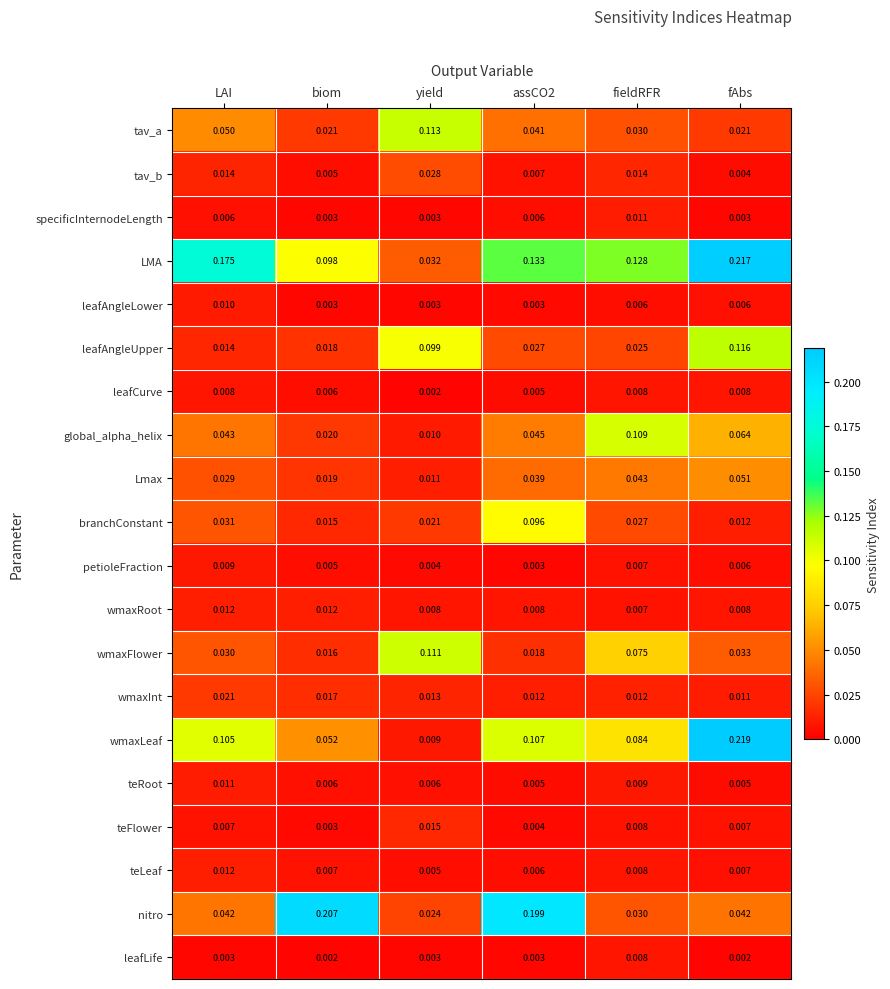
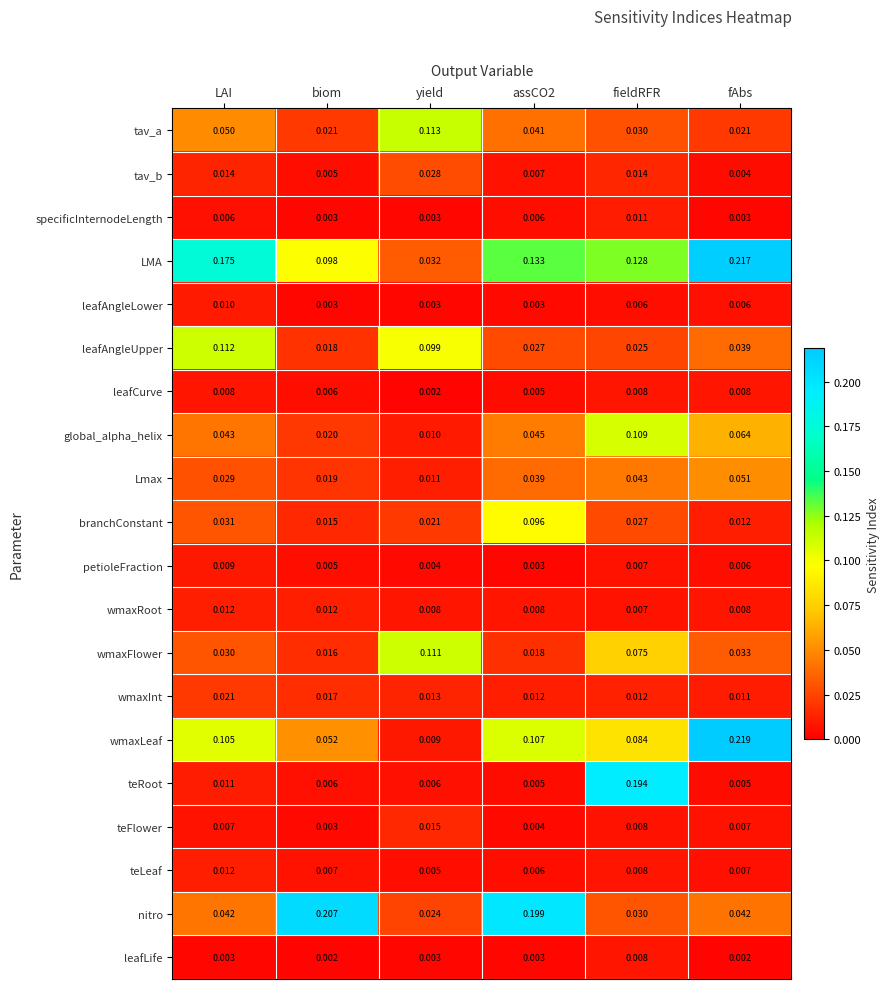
leafAngleUpper, LAI: 0.014 -> 0.112
leafAngleUpper, fAbs: 0.116 -> 0.039
teRoot, fieldRFR: 0.009 -> 0.194
